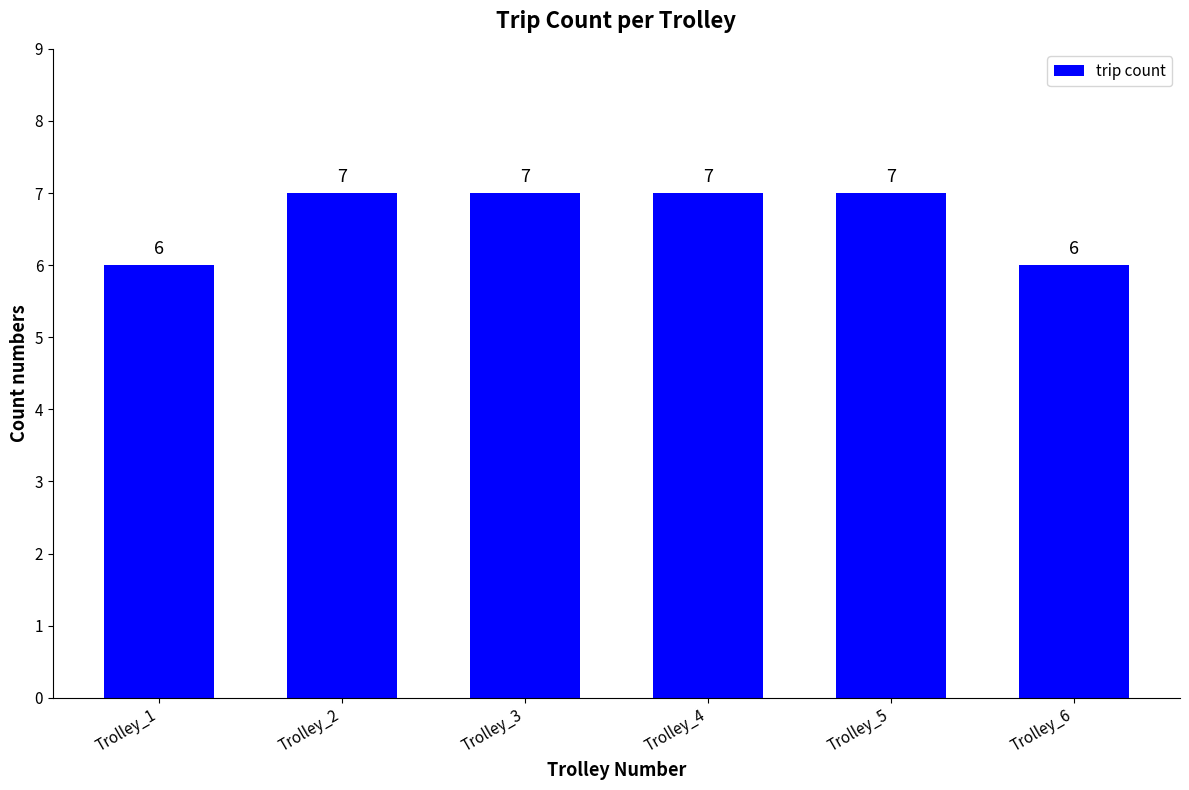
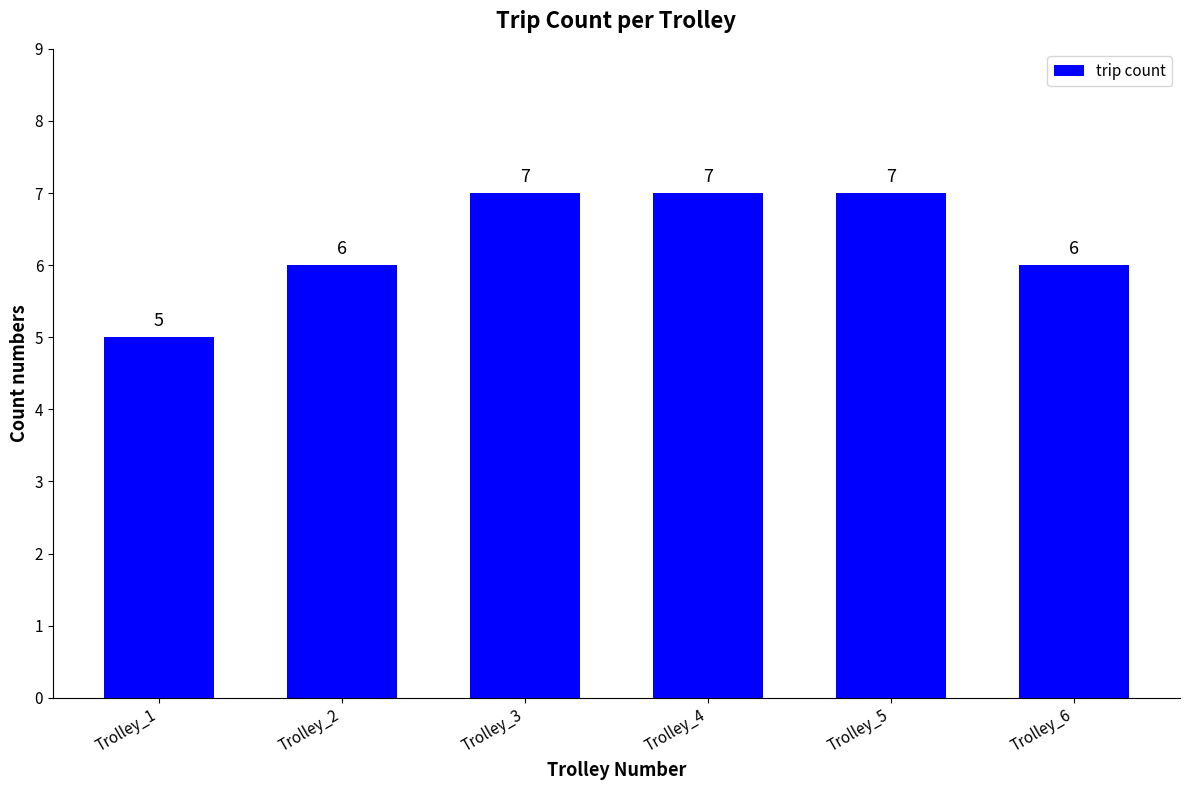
Trolley_1: 6 -> 5
Trolley_2: 7 -> 6
